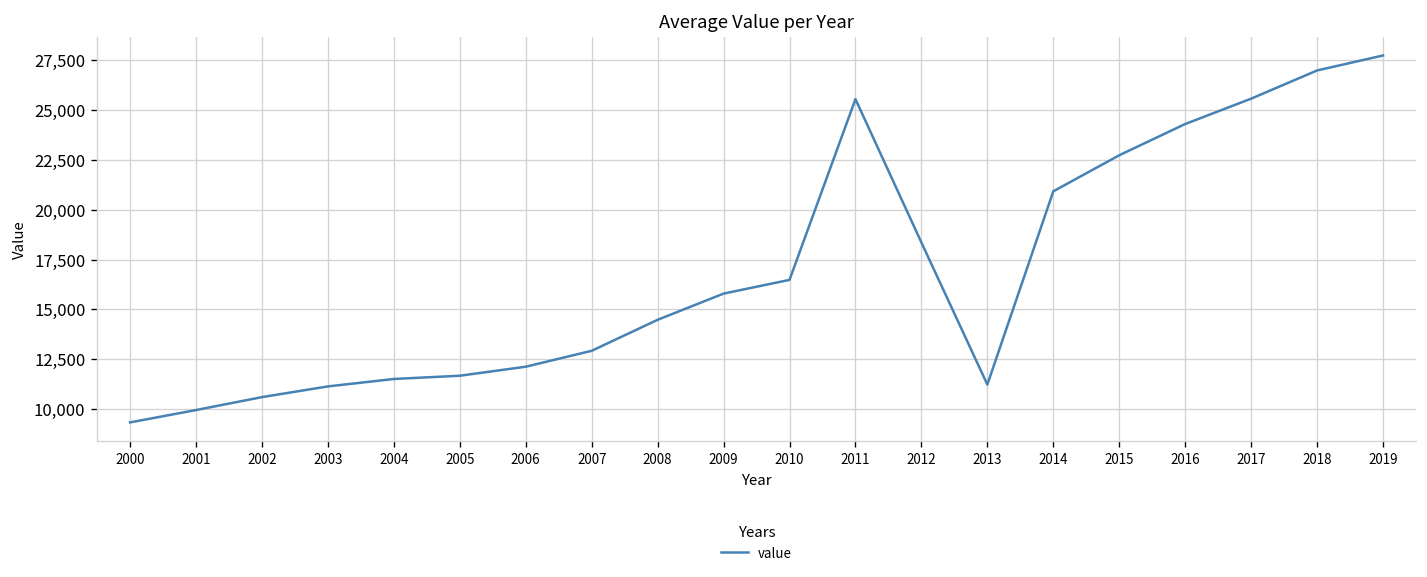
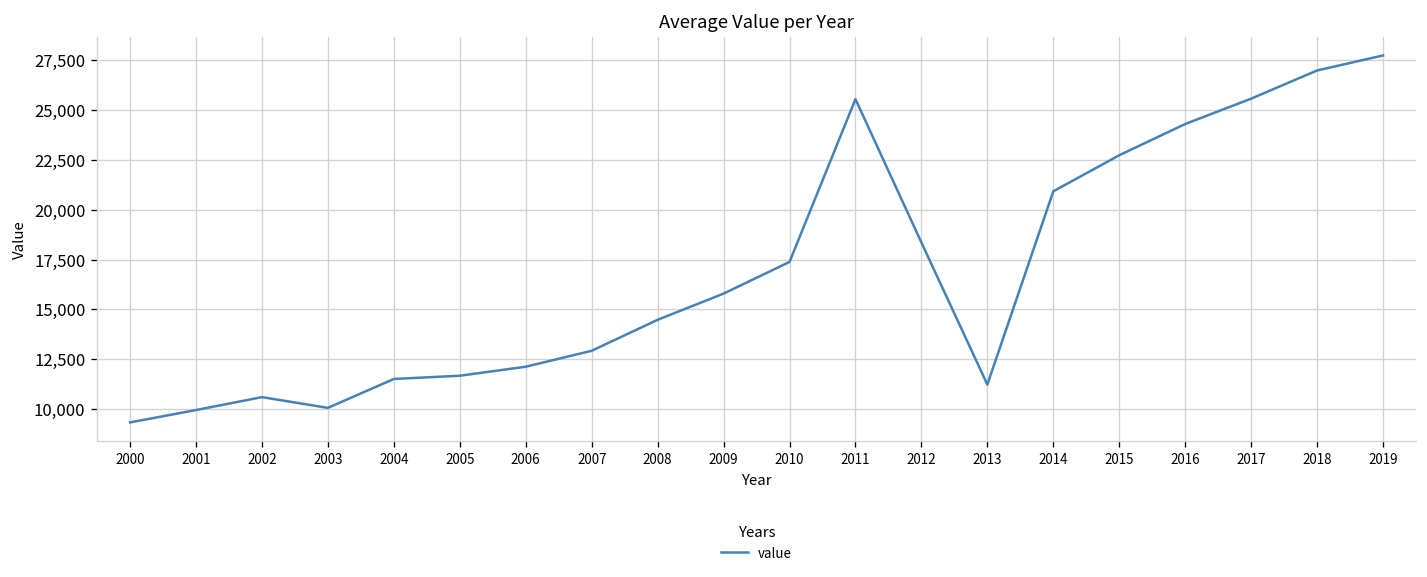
2003: 11,100 -> 10,100
2010: 16,500 -> 17,400
